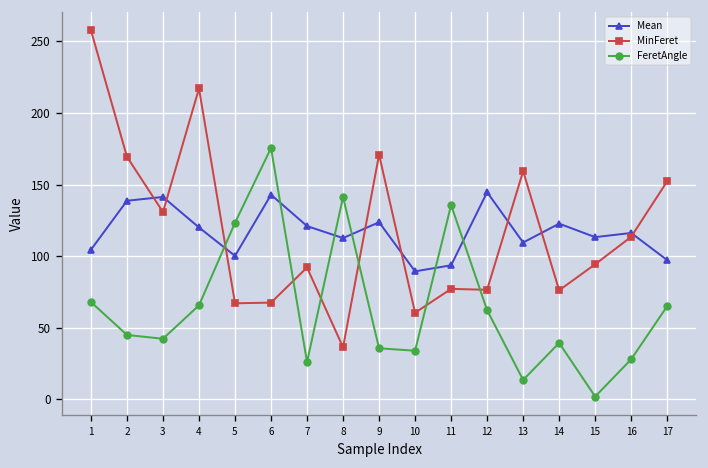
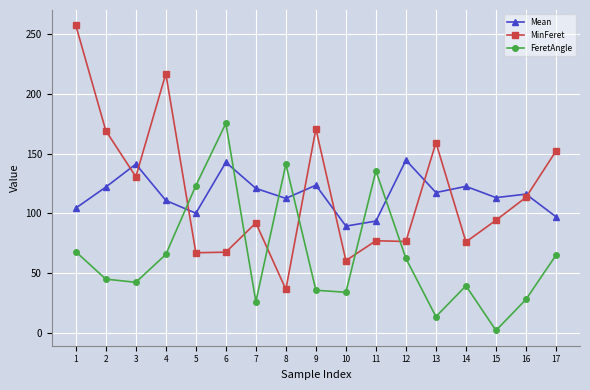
Mean, 2: 139 -> 122
Mean, 4: 120 -> 111
Mean, 13: 110 -> 118
